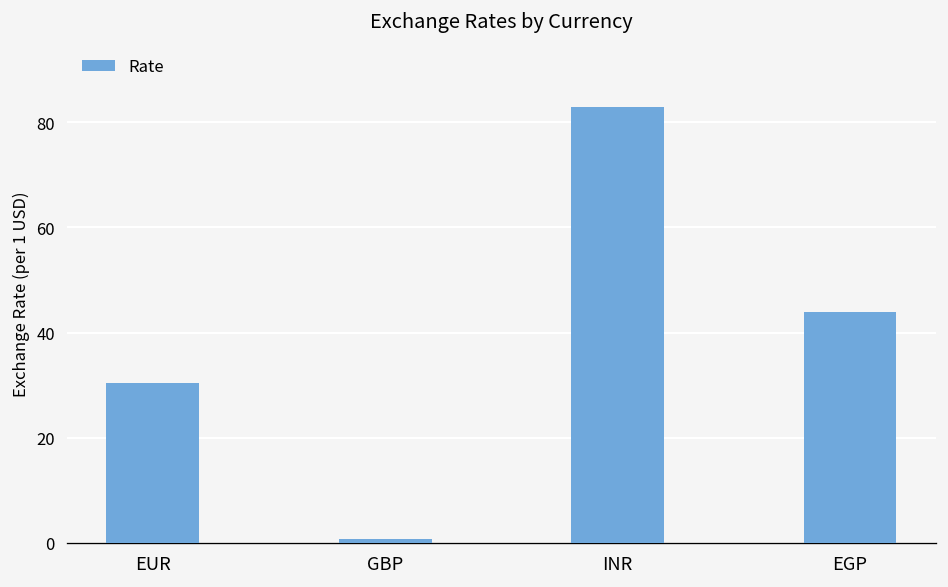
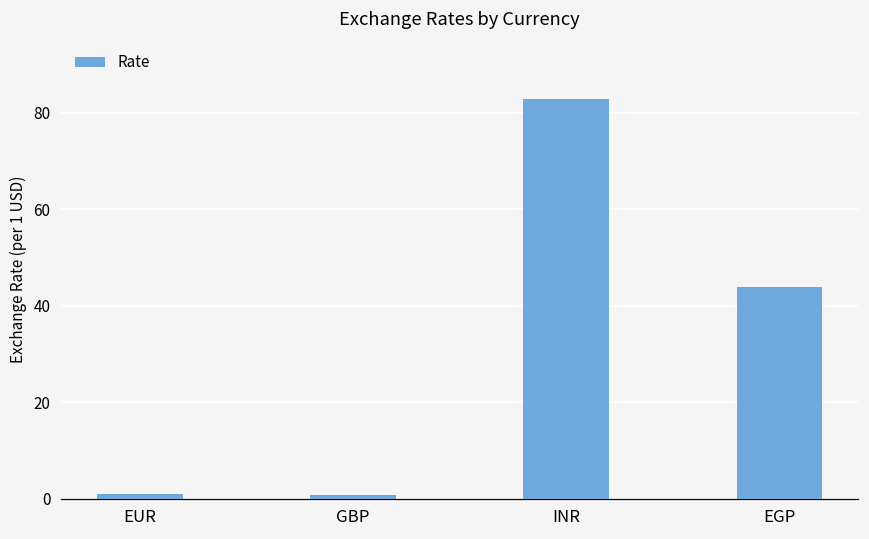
EUR: 30 -> 1
